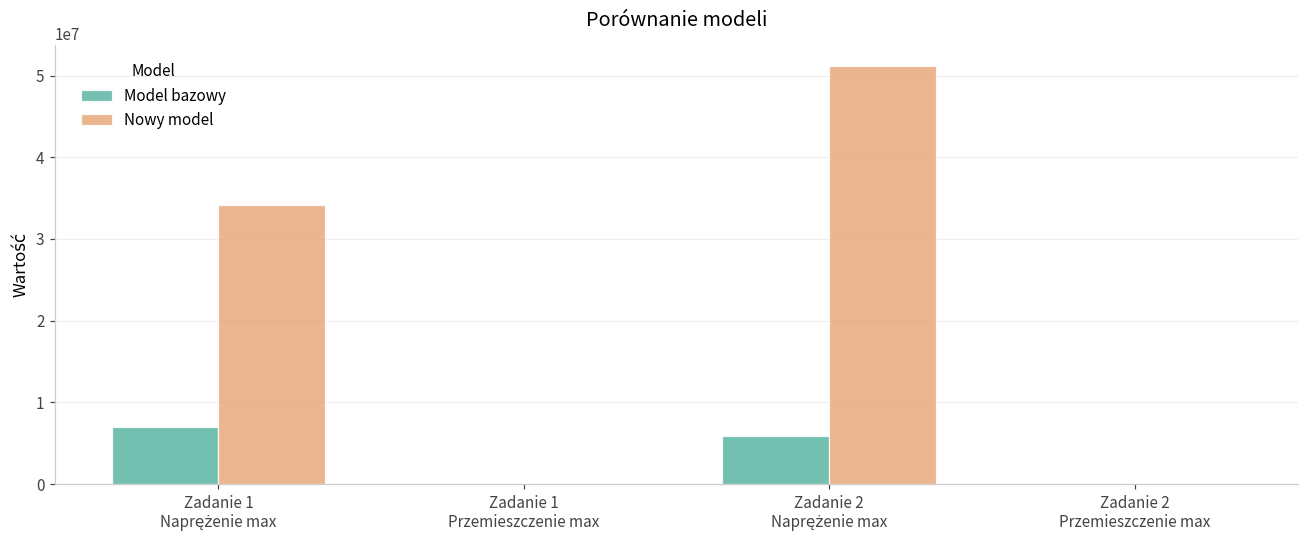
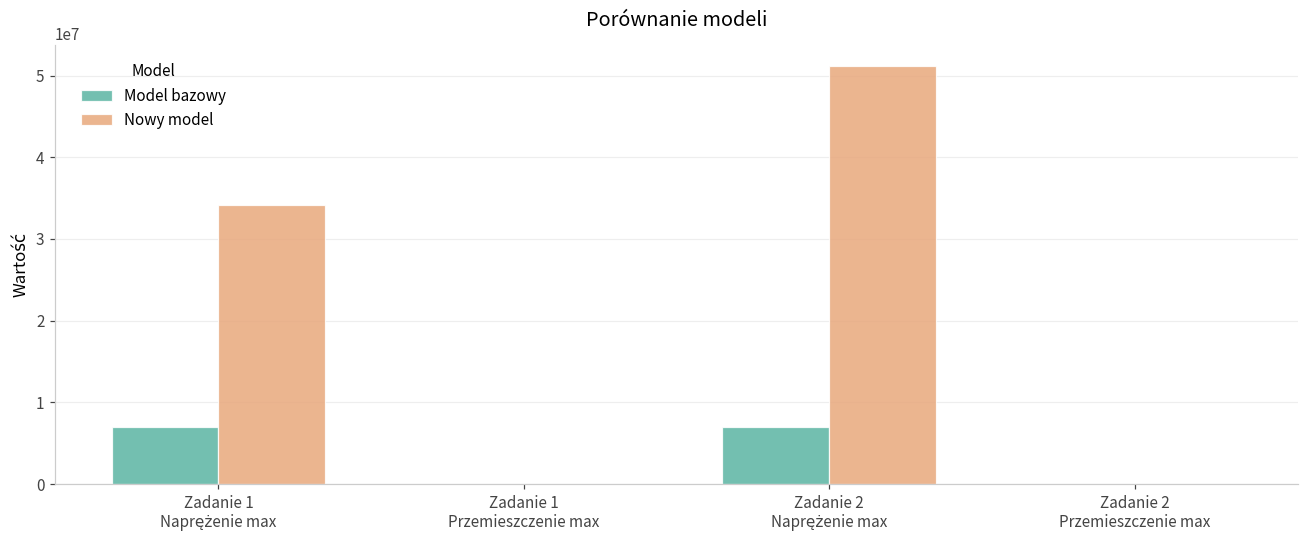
Model bazowy, Zadanie 2 Naprężenie max: 6000000 -> 7000000
